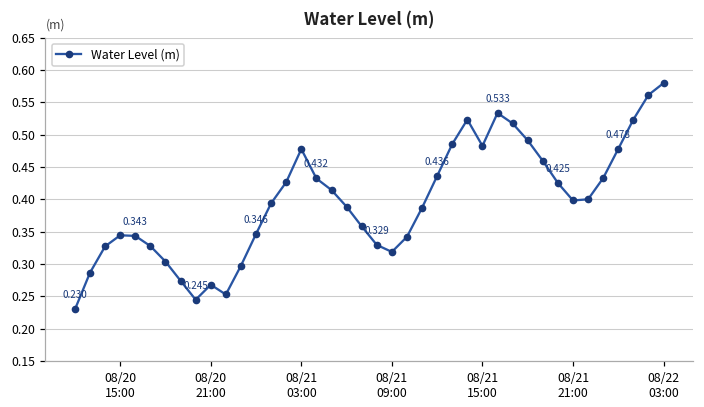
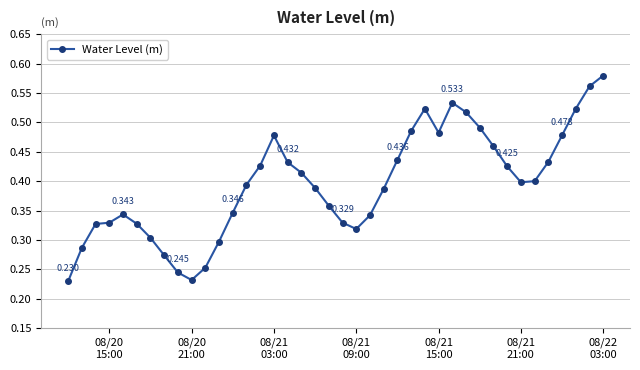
08/20 15:00: 0.34 -> 0.33
08/20 21:00: 0.27 -> 0.23
